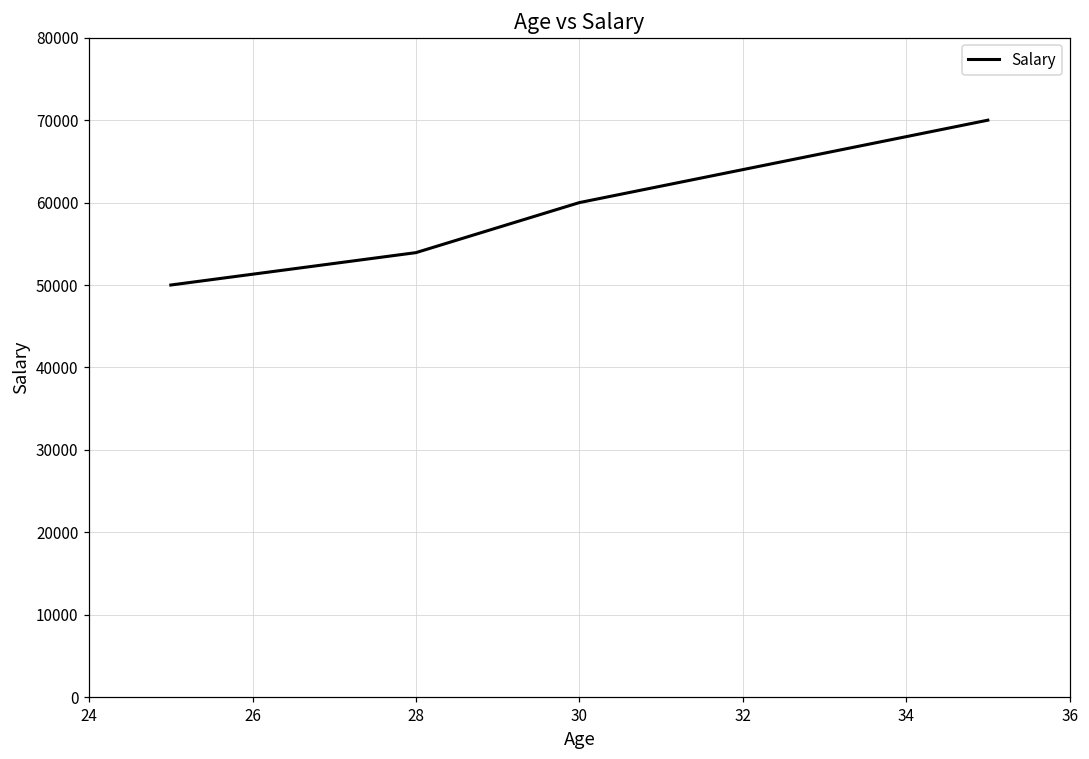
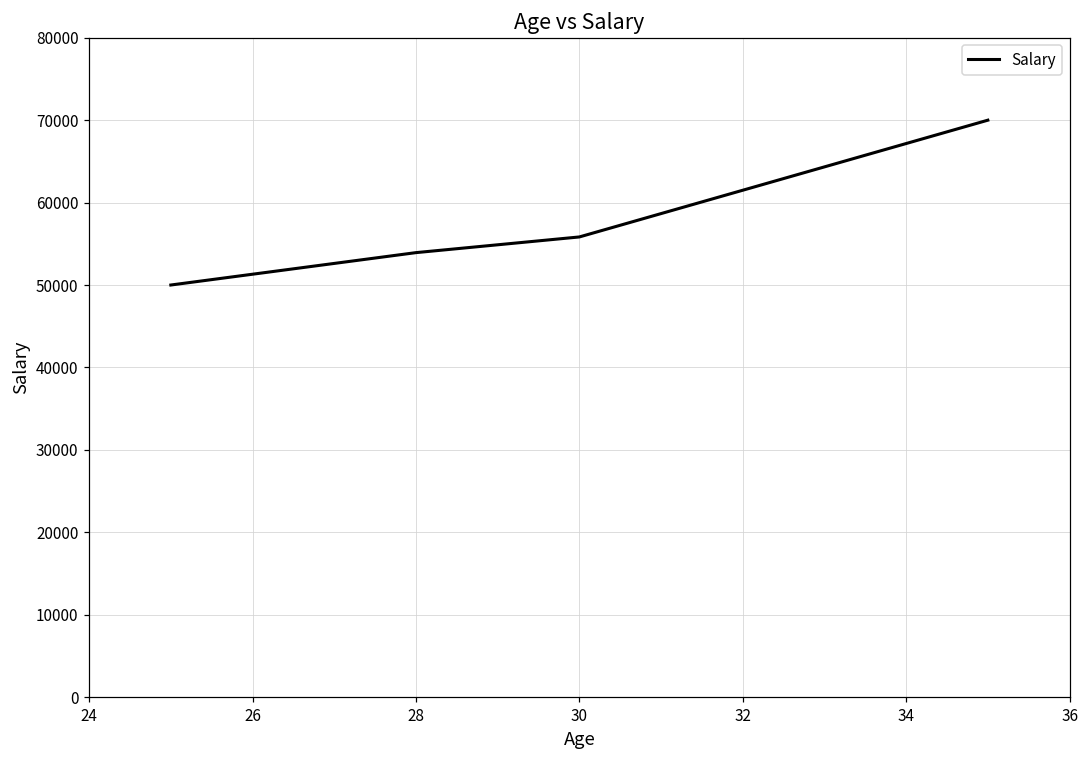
30: 60000 -> 56000
